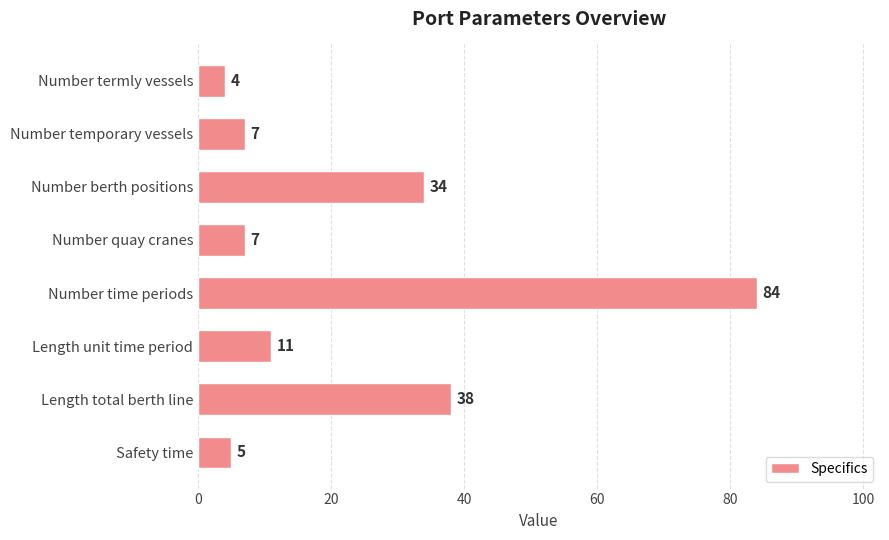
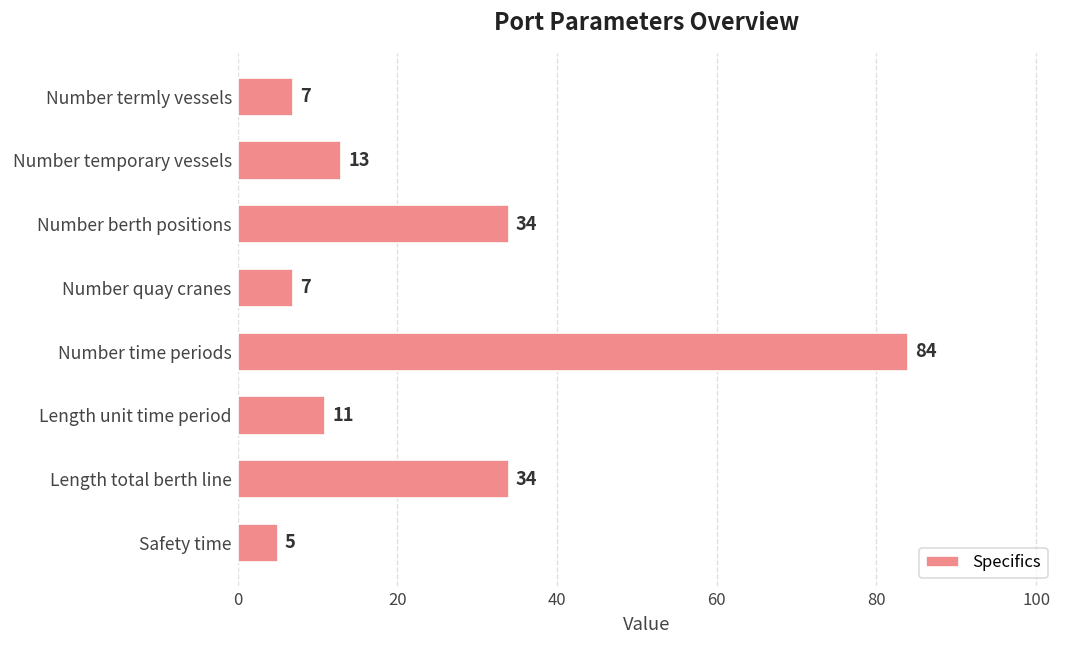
Number termly vessels: 4 -> 7
Number temporary vessels: 7 -> 13
Length total berth line: 38 -> 34
